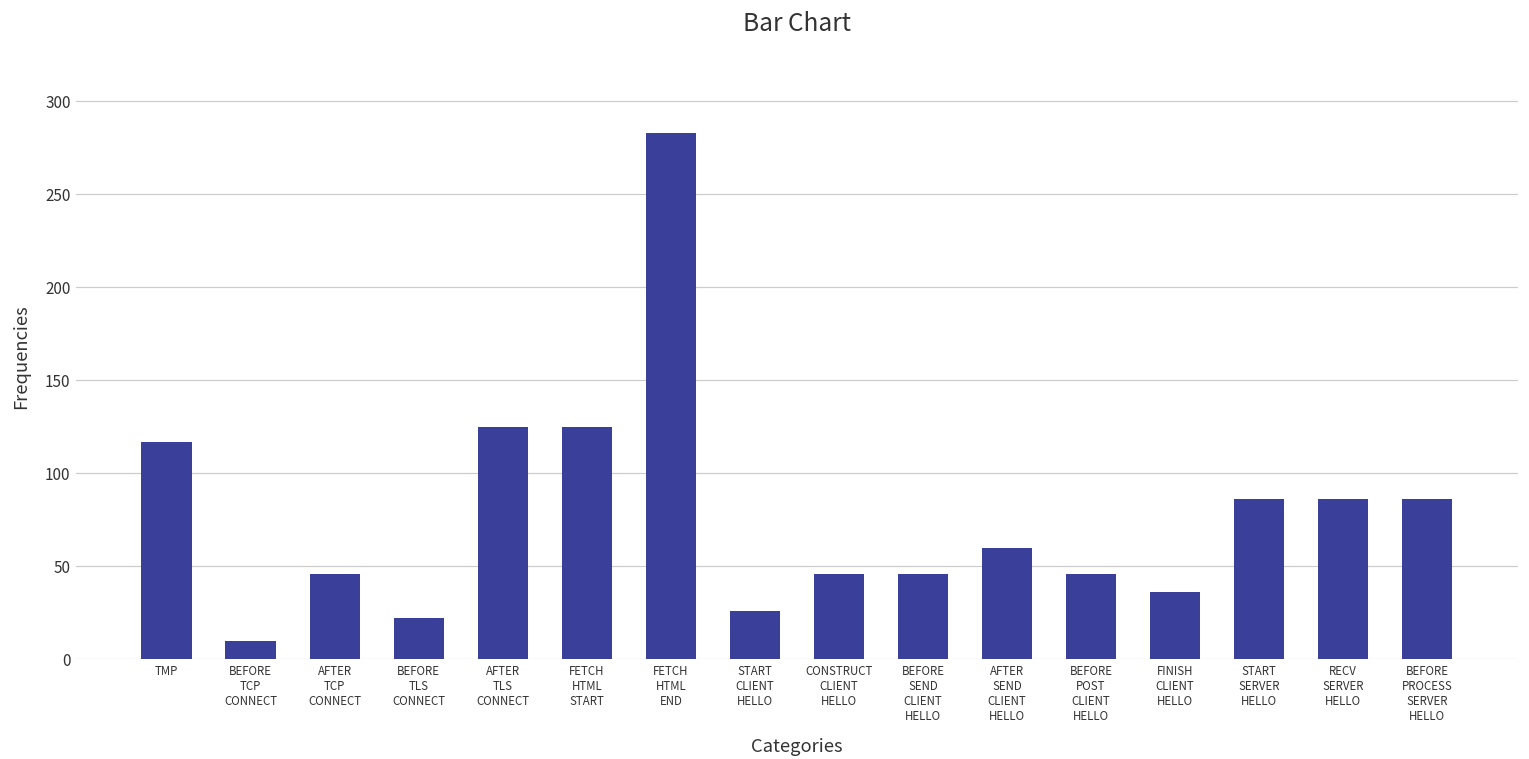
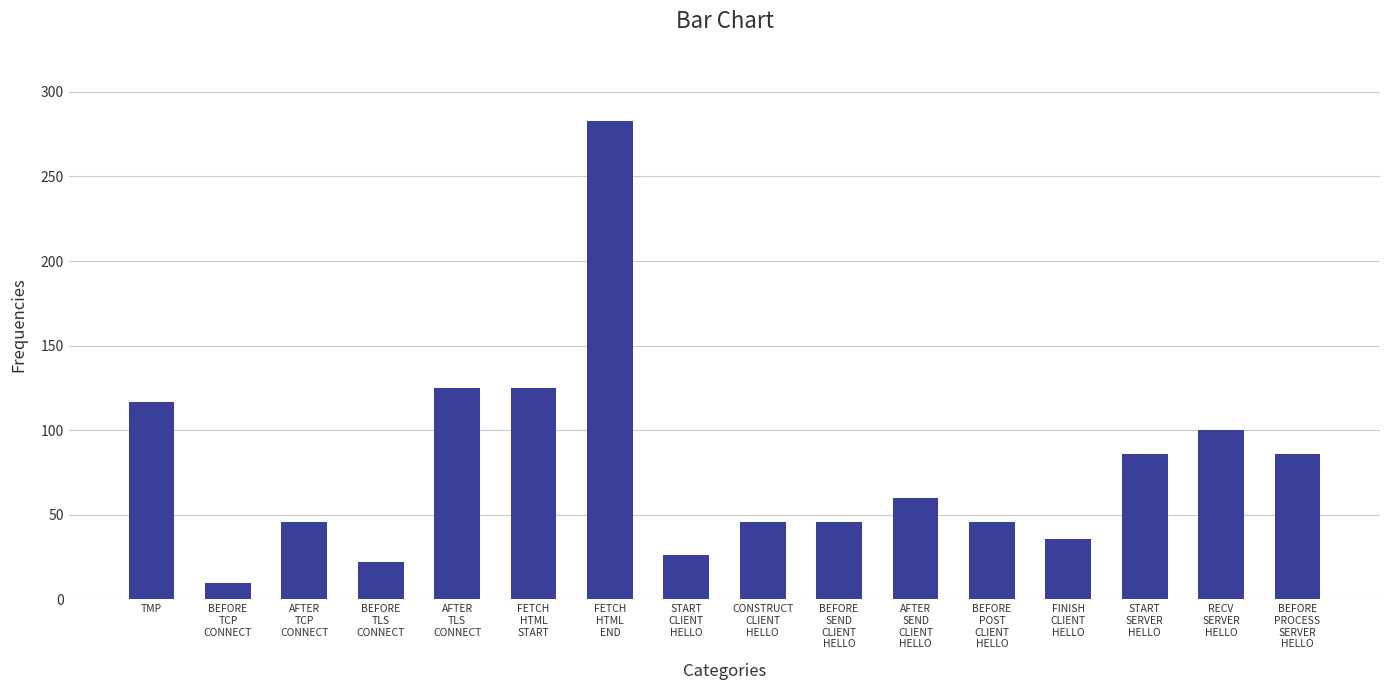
RECV SERVER HELLO: 86 -> 100
